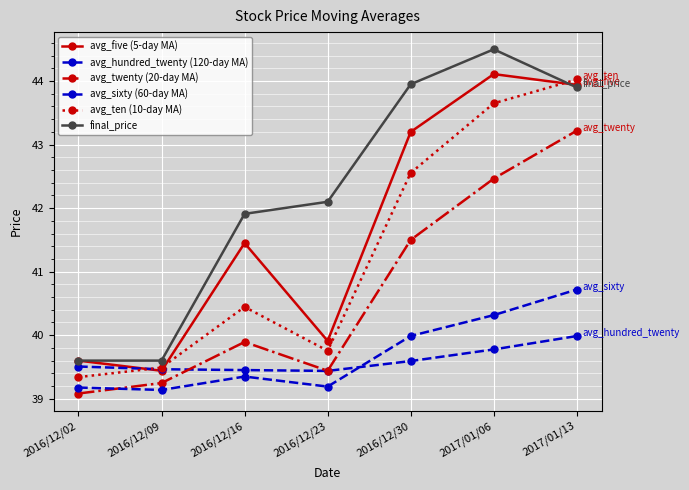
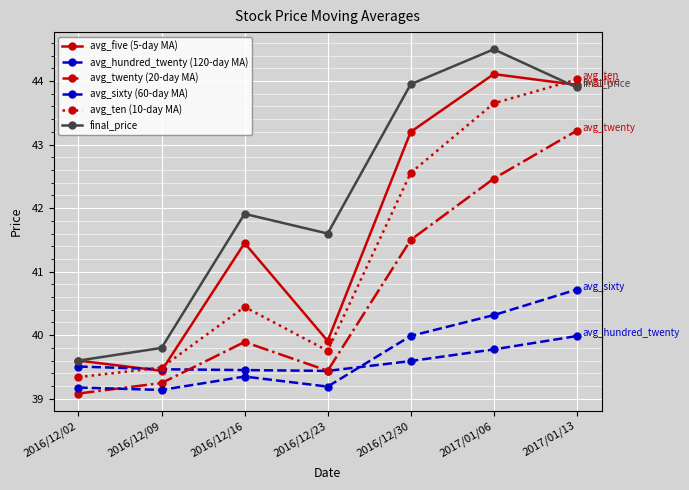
final_price, 2016/12/09: 39.6 -> 39.8
final_price, 2016/12/23: 42.1 -> 41.6
